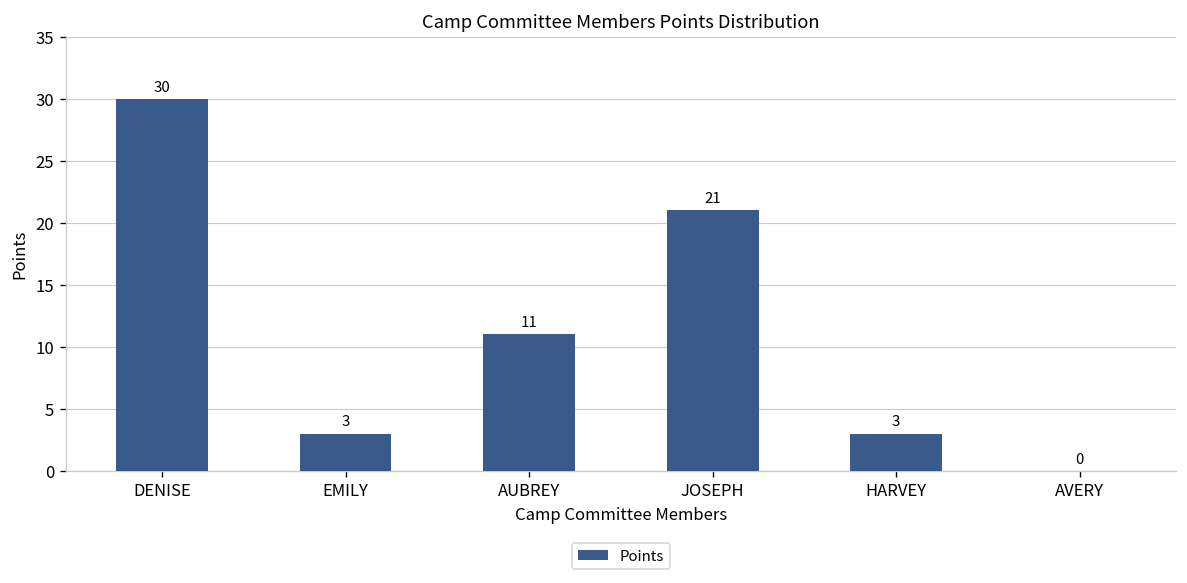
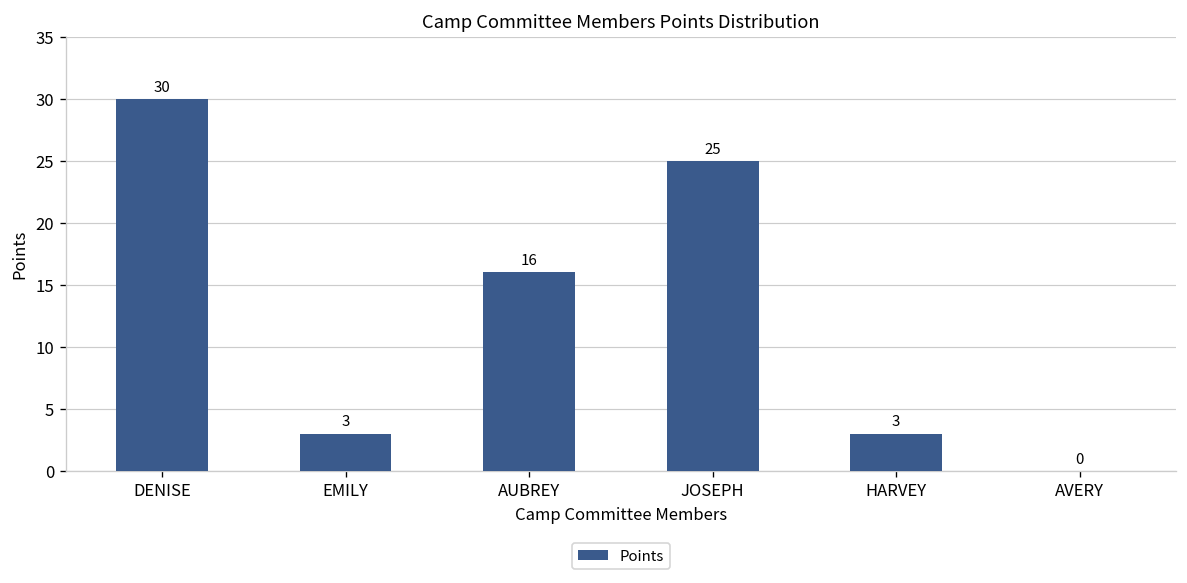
AUBREY: 11 -> 16
JOSEPH: 21 -> 25
